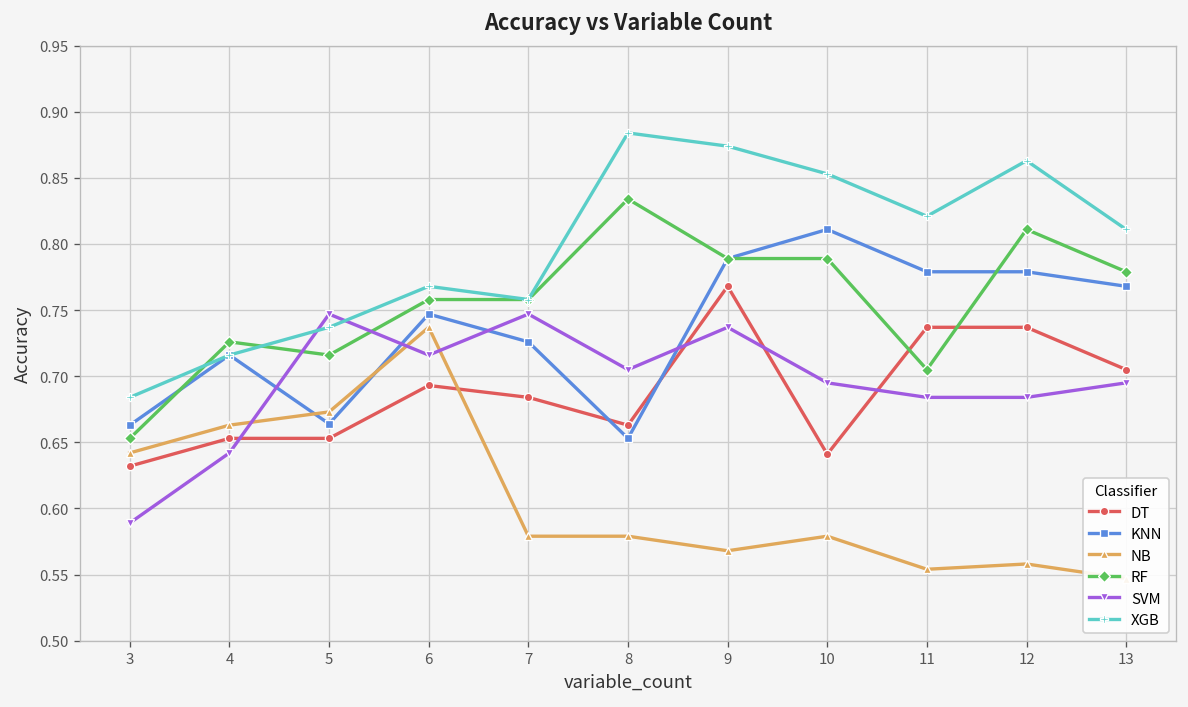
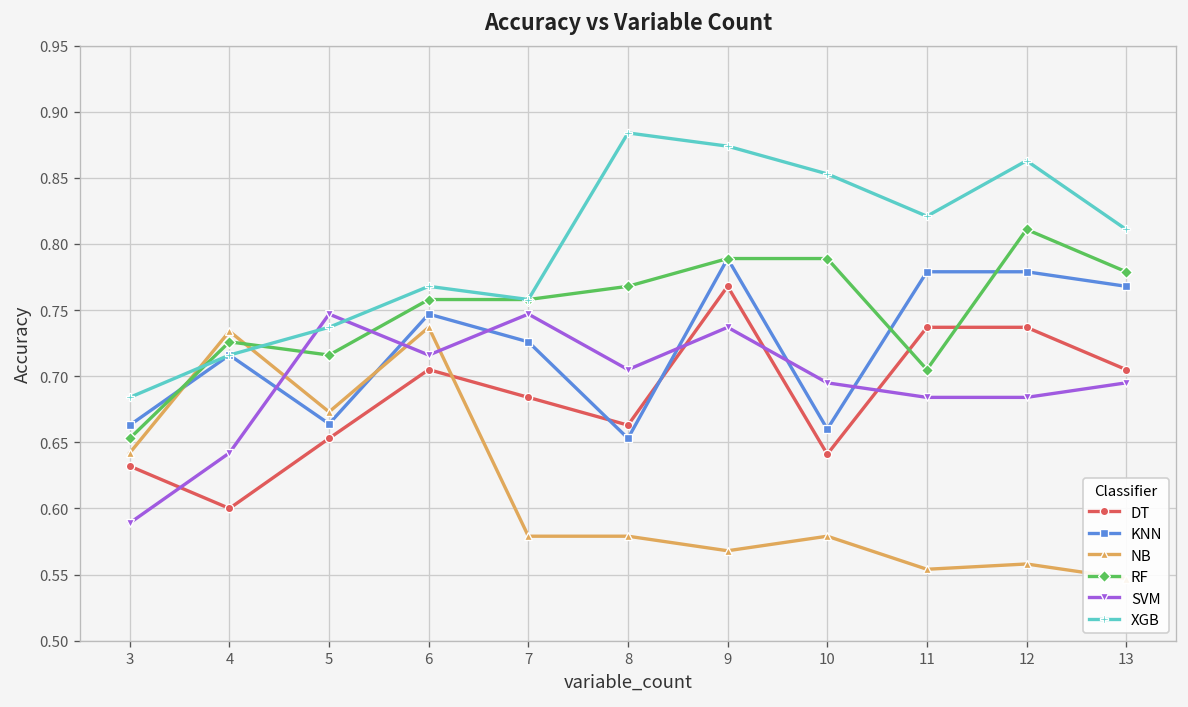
DT, 4: 0.653 -> 0.600
NB, 4: 0.663 -> 0.734
DT, 6: 0.693 -> 0.705
RF, 8: 0.834 -> 0.768
KNN, 10: 0.811 -> 0.660
